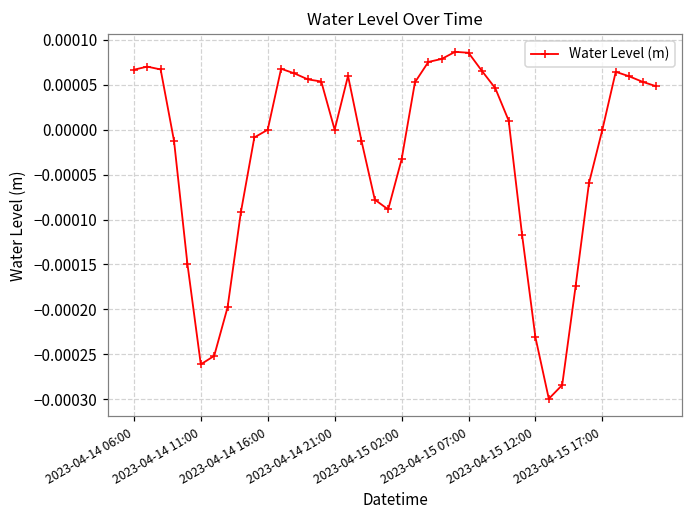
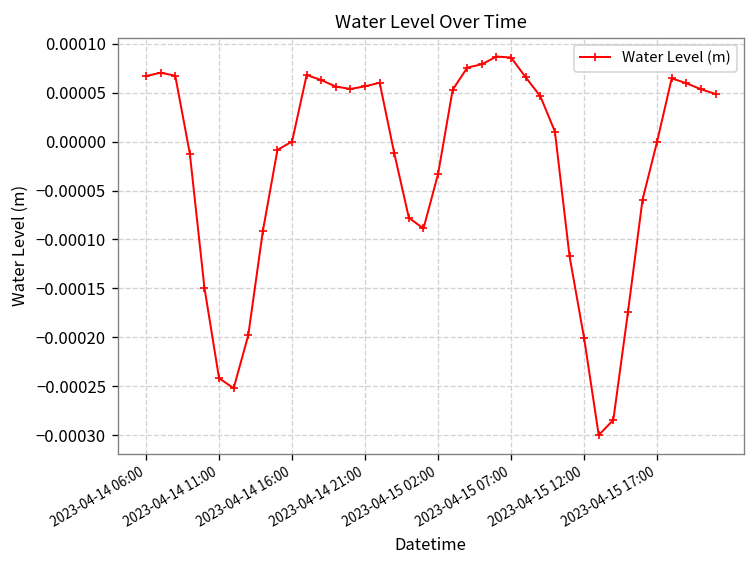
2023-04-14 11:00: -0.00026 -> -0.00024
2023-04-14 21:00: 0.0000 -> 0.0001
2023-04-15 12:00: -0.00023 -> -0.00020
